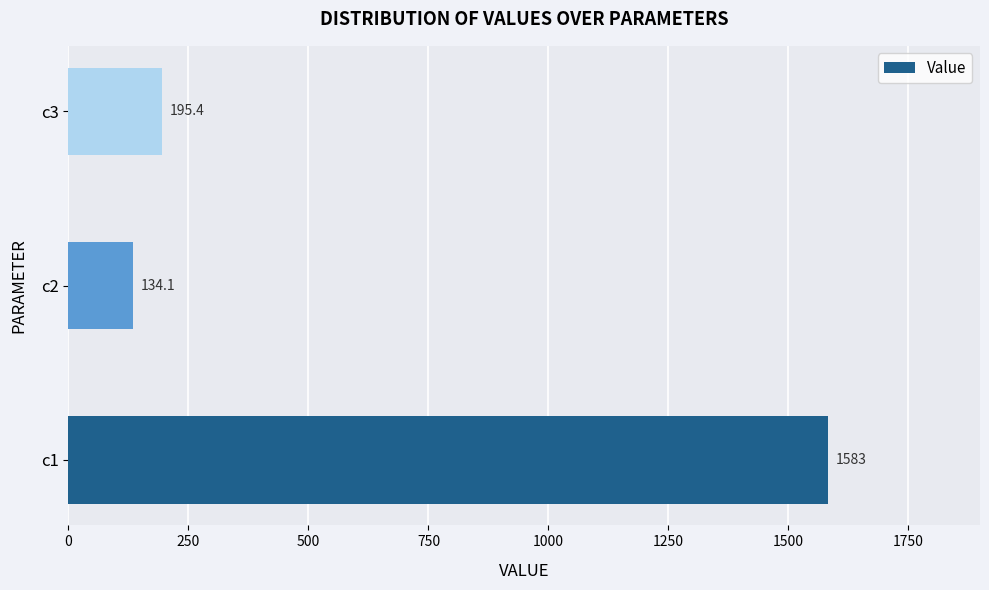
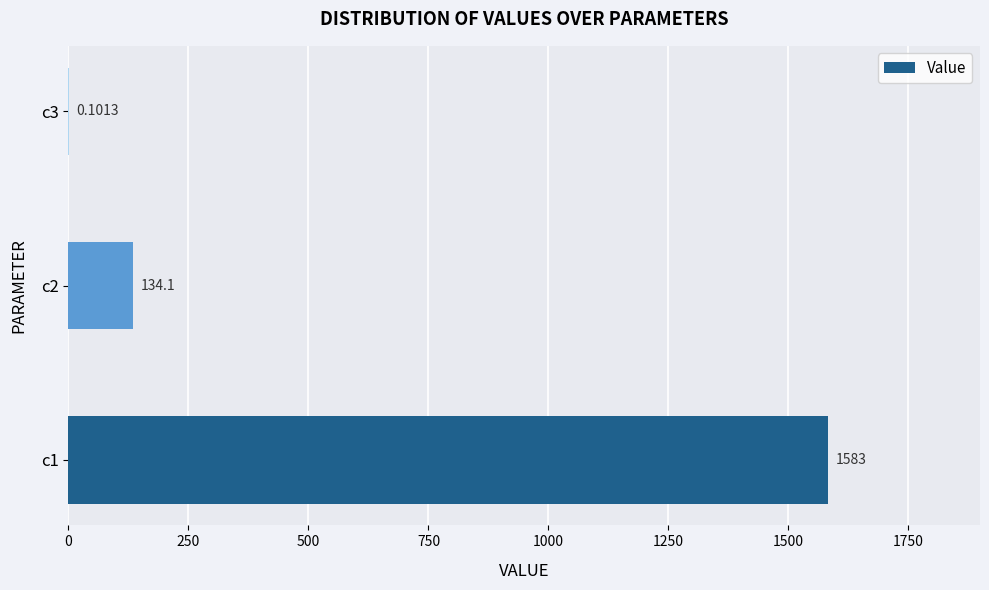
c3: 195.4 -> 0.1013
